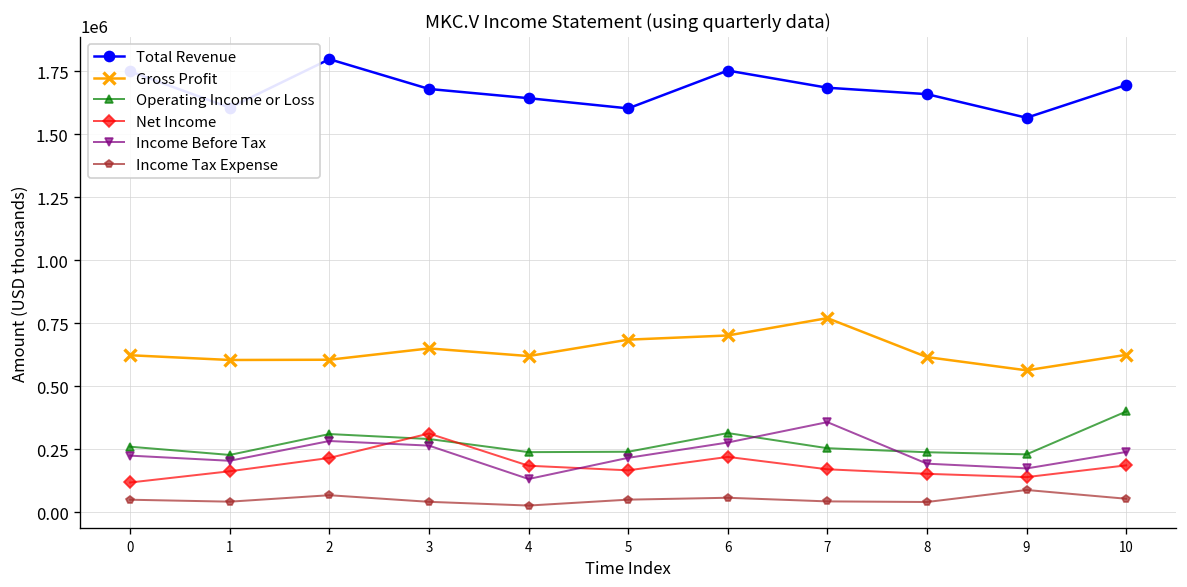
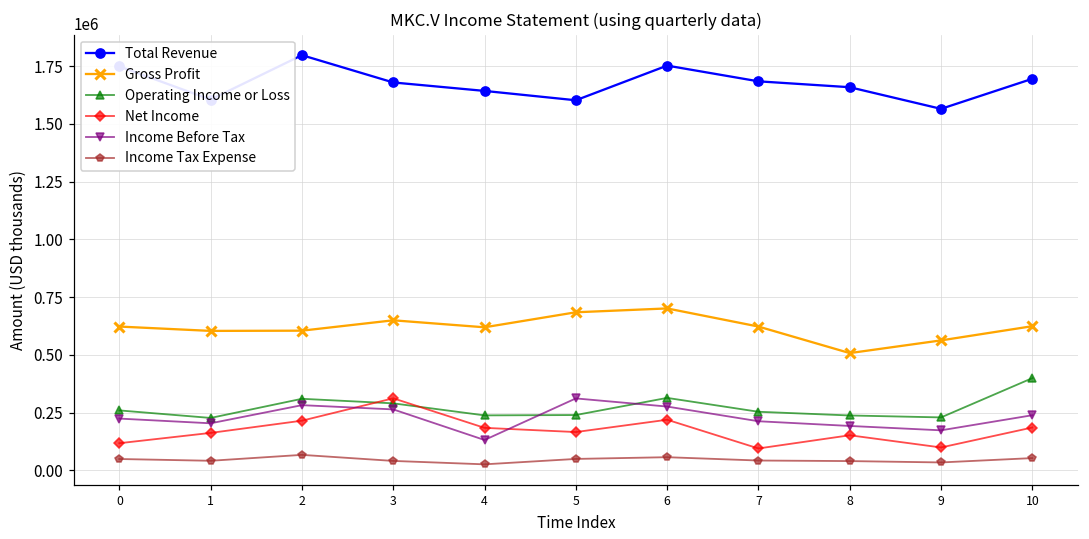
Income Before Tax, 5: 220000 -> 310000
Gross Profit, 7: 770000 -> 620000
Net Income, 7: 170000 -> 90000
Income Before Tax, 7: 360000 -> 210000
Gross Profit, 8: 620000 -> 510000
Net Income, 9: 140000 -> 100000
Income Tax Expense, 9: 90000 -> 30000
